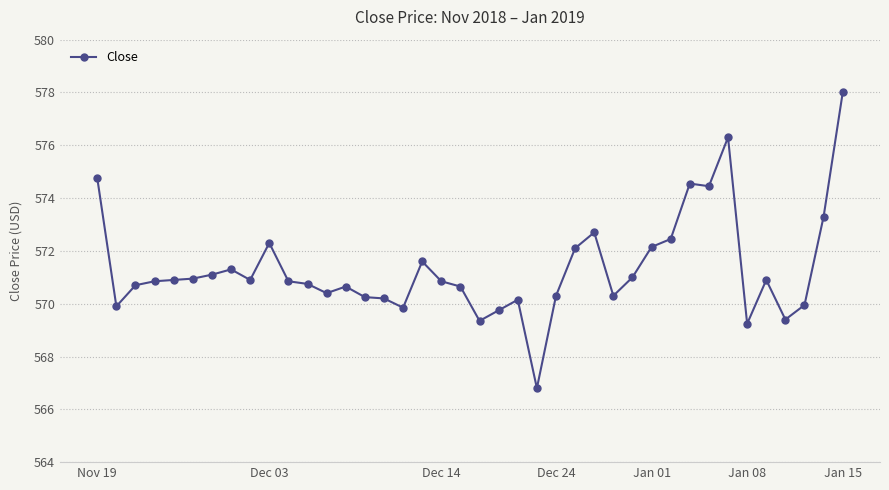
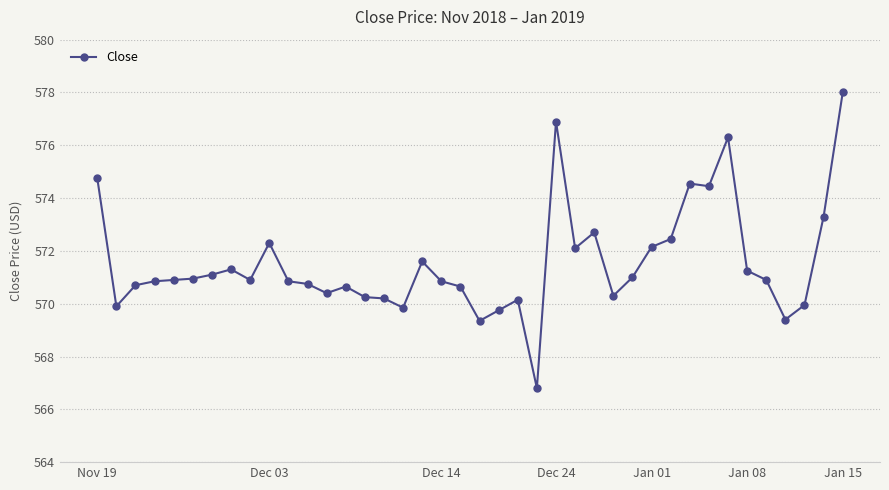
Dec 24: 570.3 -> 576.9
Jan 08: 569.2 -> 571.3
